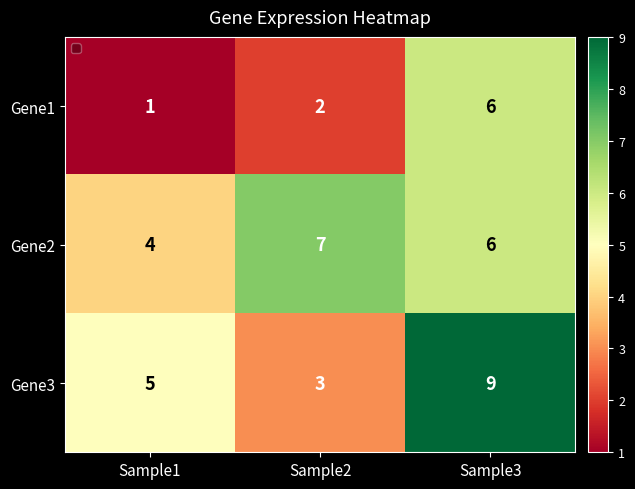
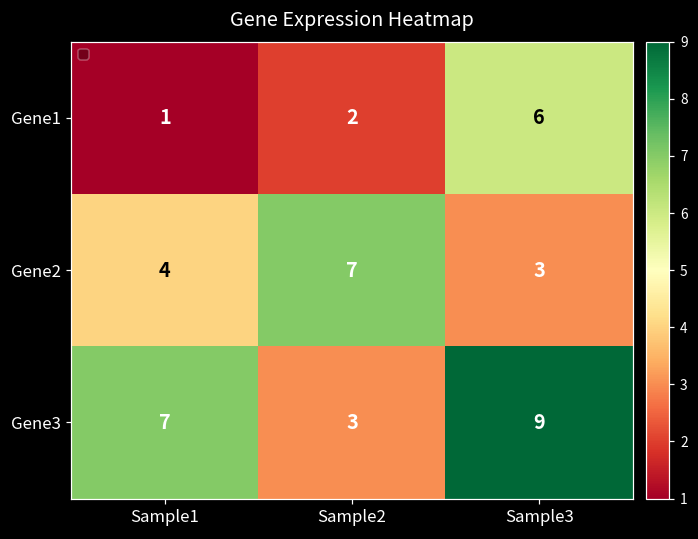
Gene2, Sample3: 6 -> 3
Gene3, Sample1: 5 -> 7
